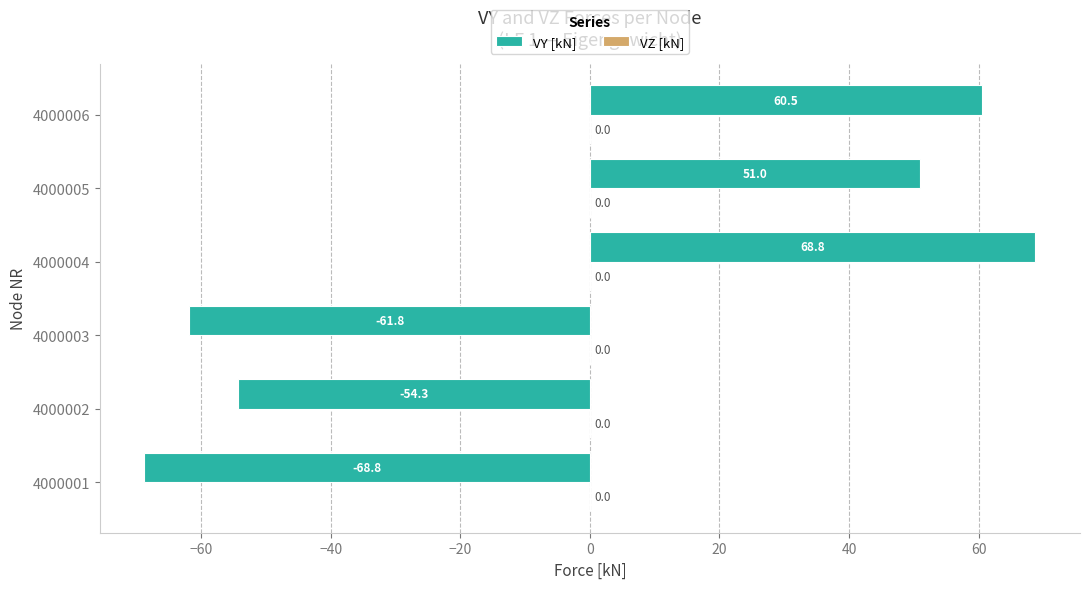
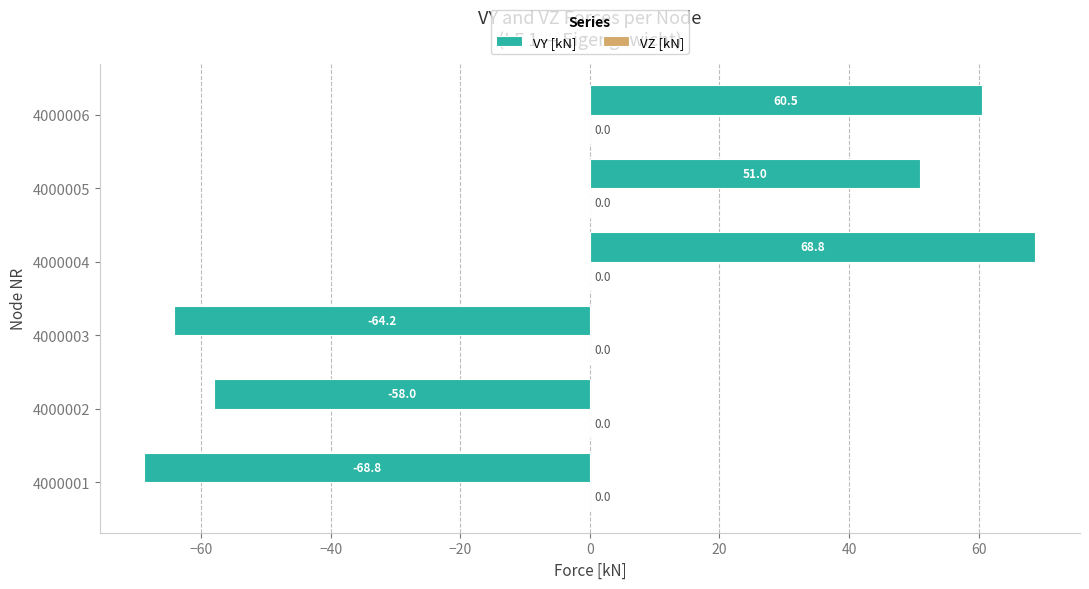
VY [kN], 4000003: -61.8 -> -64.2
VY [kN], 4000002: -54.3 -> -58.0
